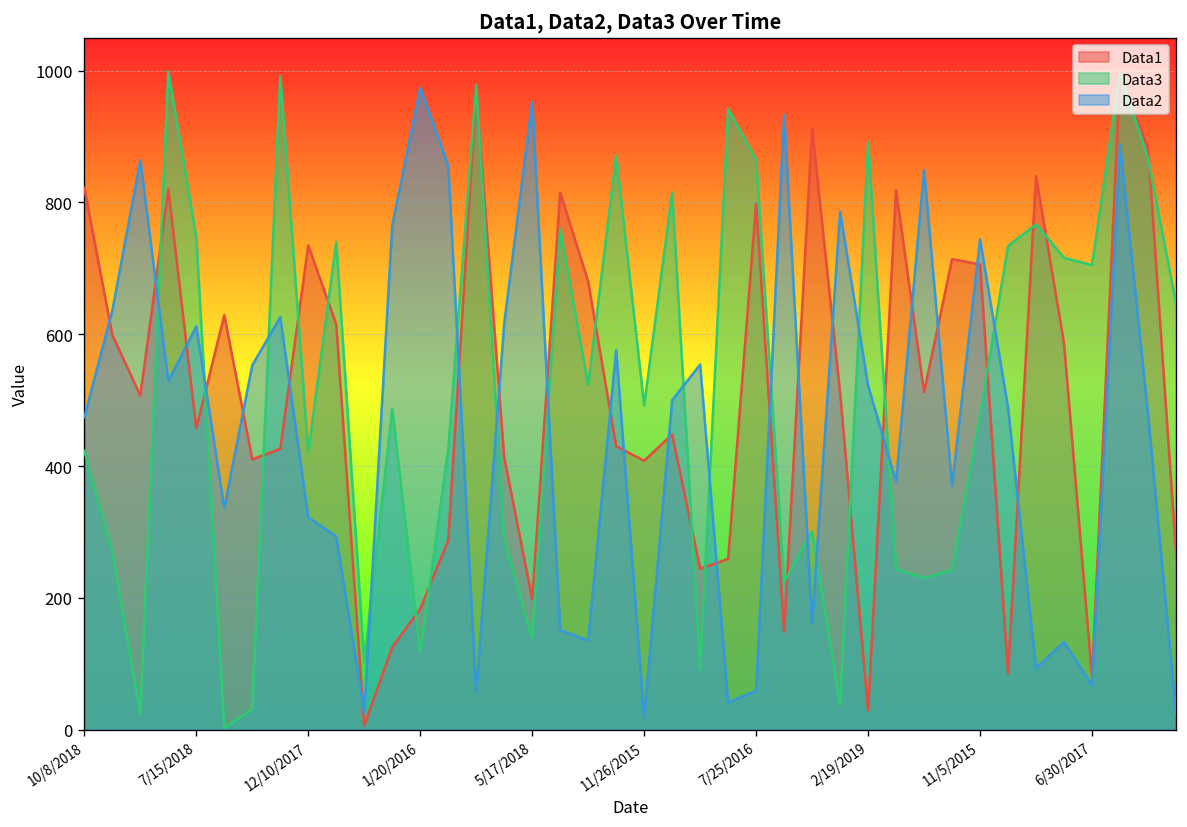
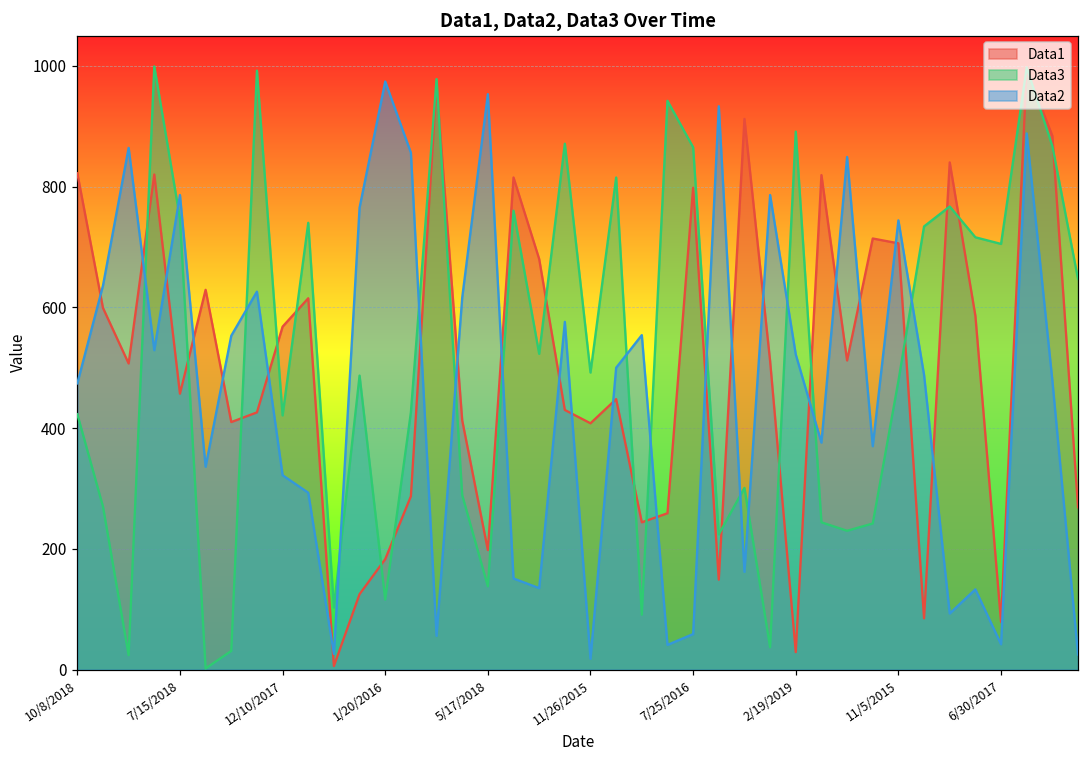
Data2, 7/15/2018: 610 -> 790
Data1, 12/10/2017: 740 -> 570
Data2, 6/30/2017: 70 -> 40
